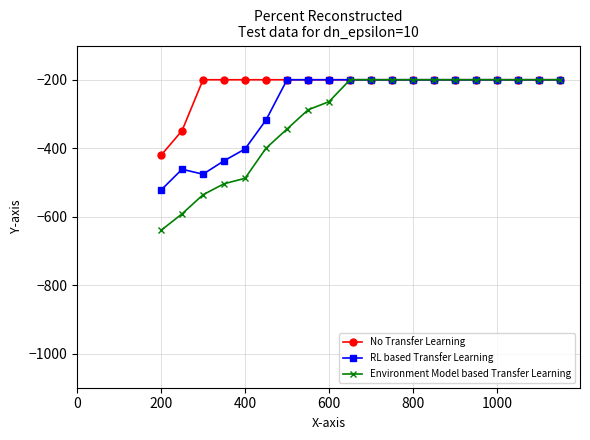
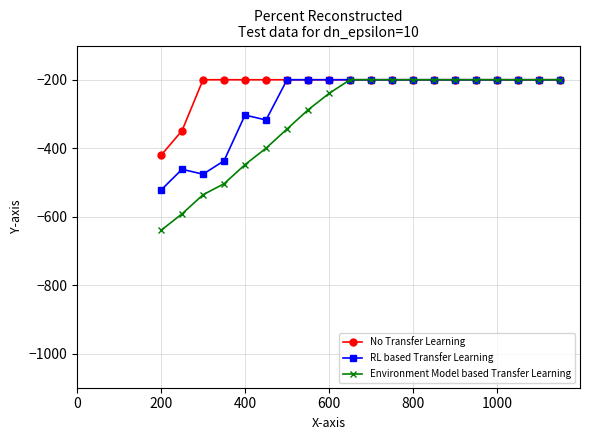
RL based Transfer Learning, 400: -400 -> -300
Environment Model based Transfer Learning, 400: -490 -> -450
Environment Model based Transfer Learning, 600: -260 -> -240
